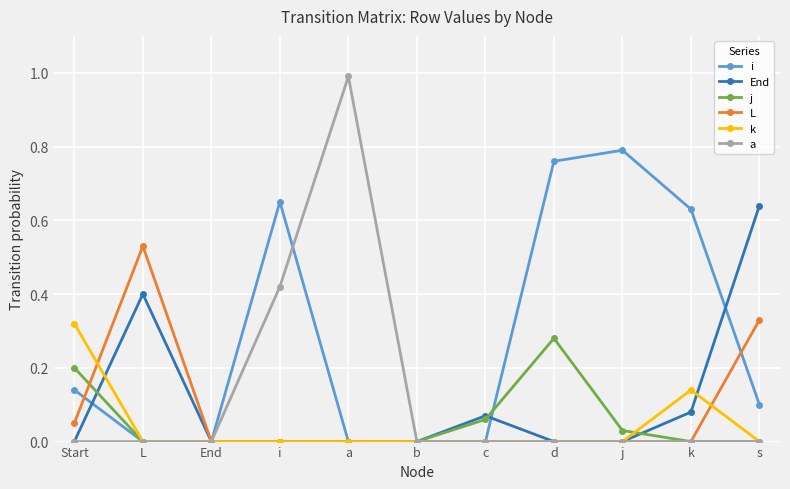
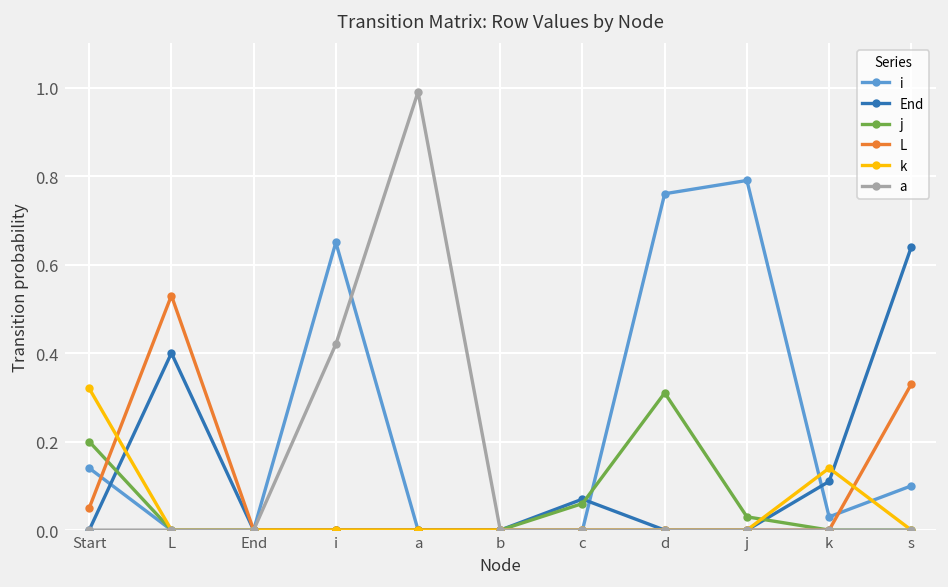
j, d: 0.28 -> 0.31
i, k: 0.63 -> 0.03
End, k: 0.08 -> 0.11
